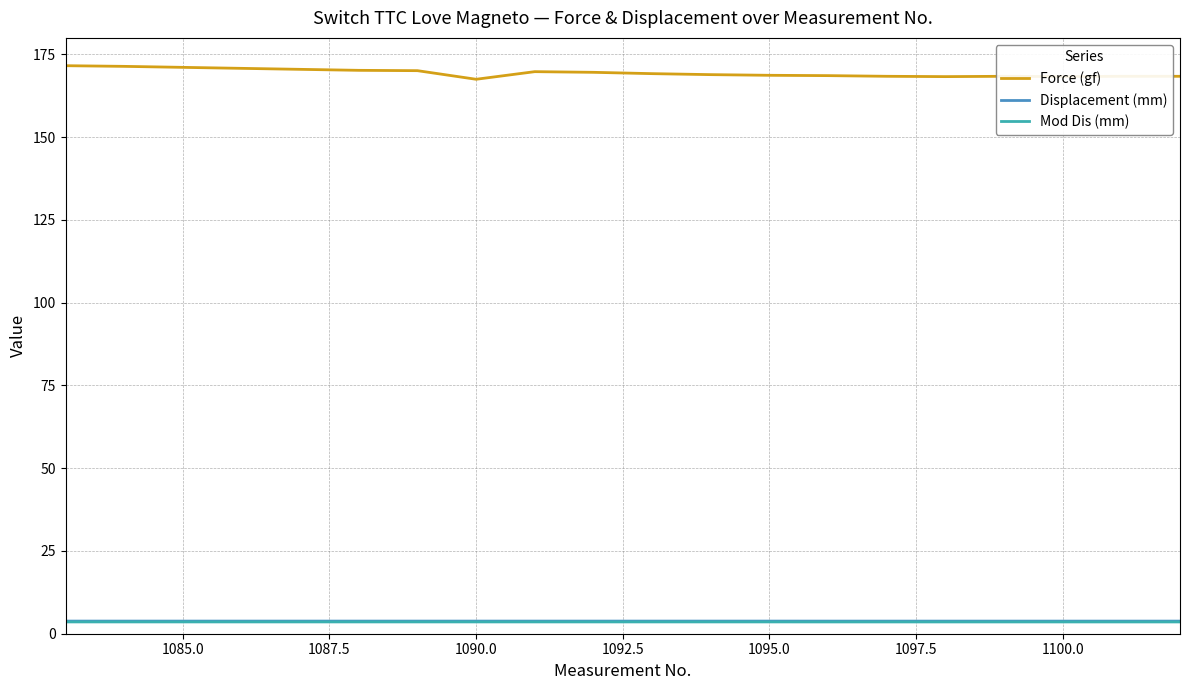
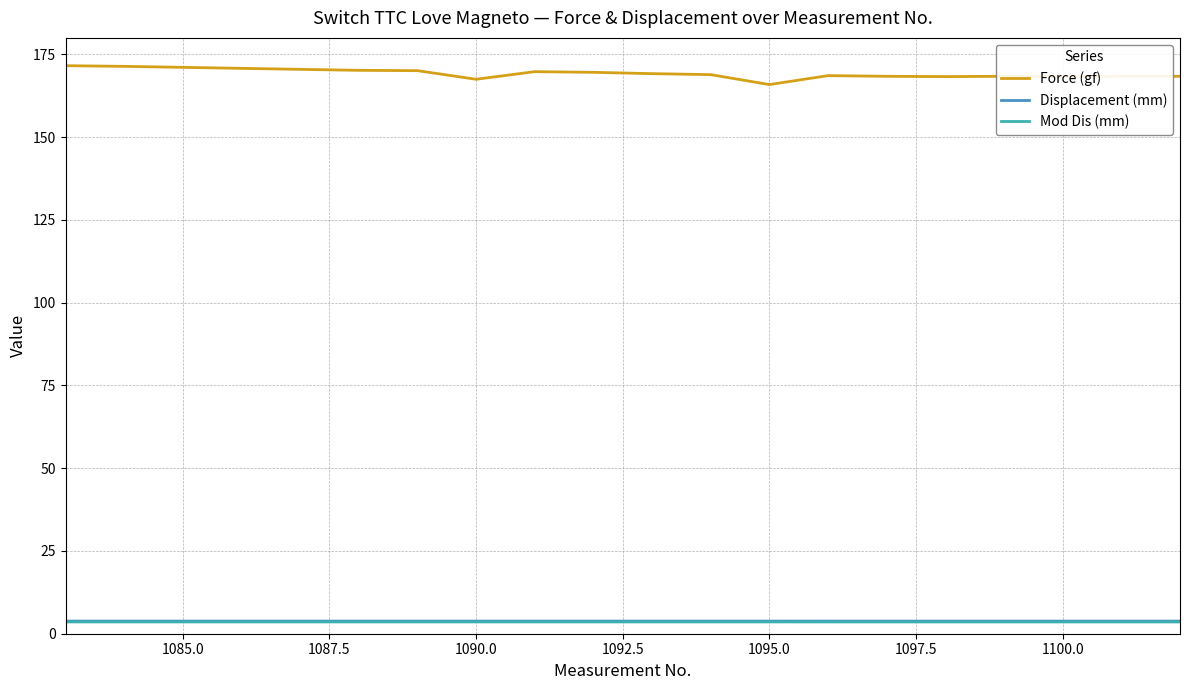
Force (gf), 1095.0: 169 -> 166
